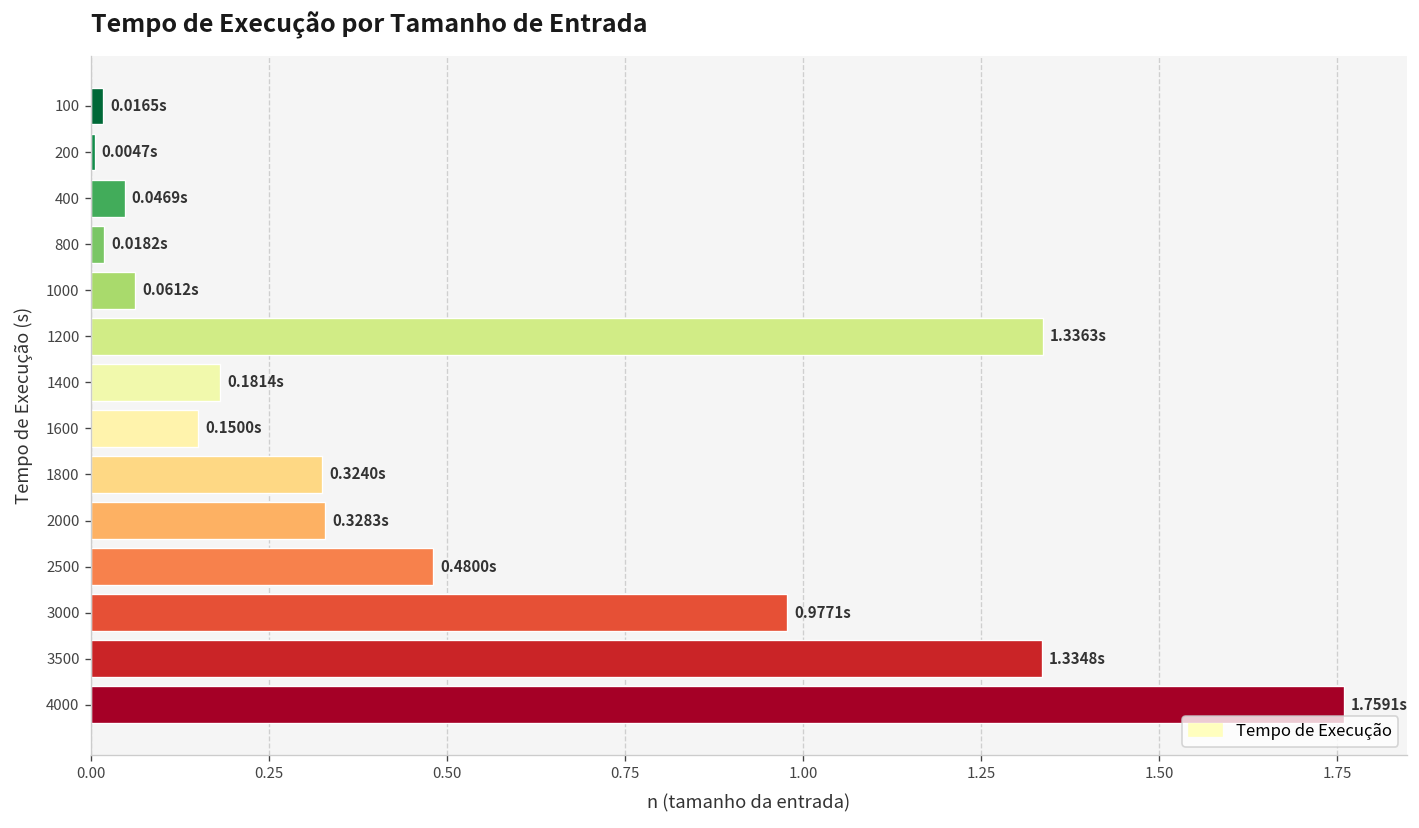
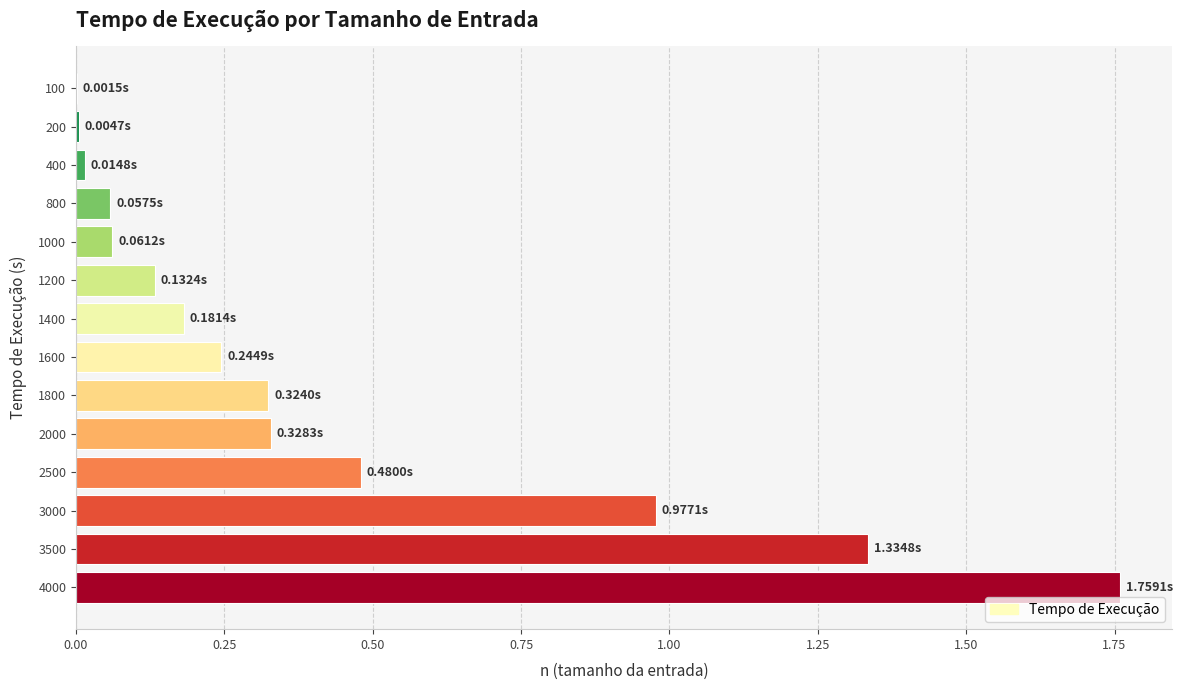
100: 0.0165s -> 0.0015s
400: 0.0469s -> 0.0148s
800: 0.0182s -> 0.0575s
1200: 1.3363s -> 0.1324s
1600: 0.1500s -> 0.2449s
